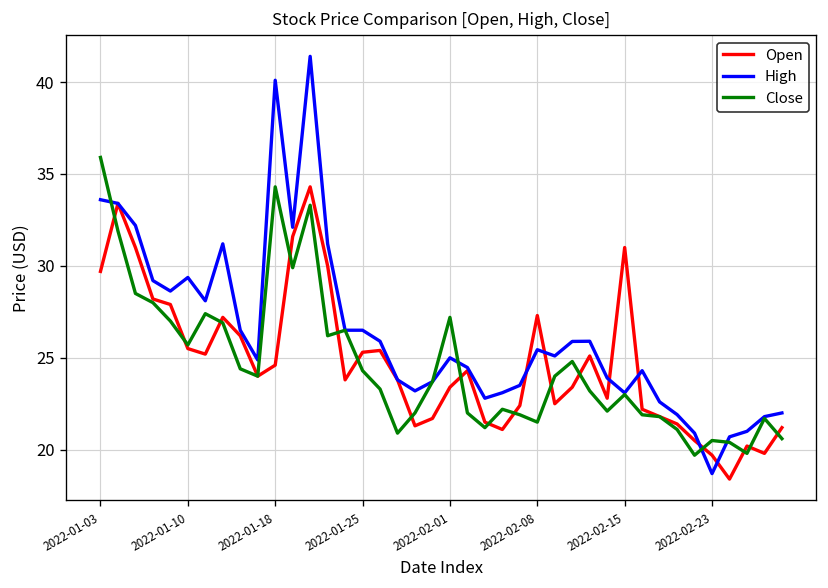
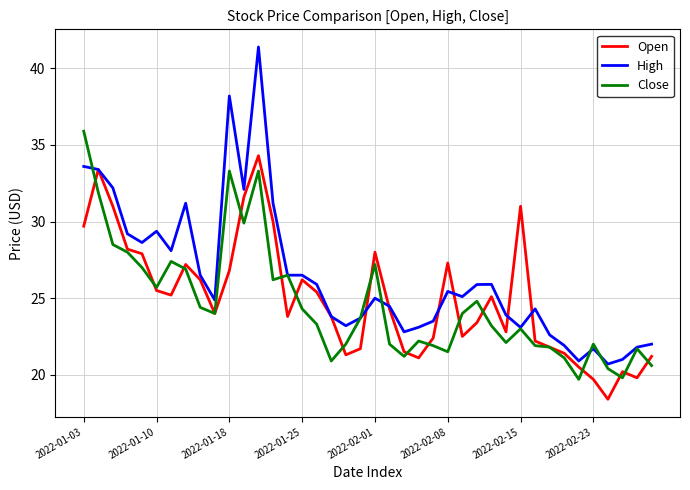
Open, 2022-01-18: 24.6 -> 26.8
High, 2022-01-18: 40.1 -> 38.2
Close, 2022-01-18: 34.3 -> 33.3
Open, 2022-01-25: 25.3 -> 26.2
Open, 2022-02-01: 23.4 -> 28.0
High, 2022-02-23: 18.7 -> 21.7
Close, 2022-02-23: 20.5 -> 22.0
